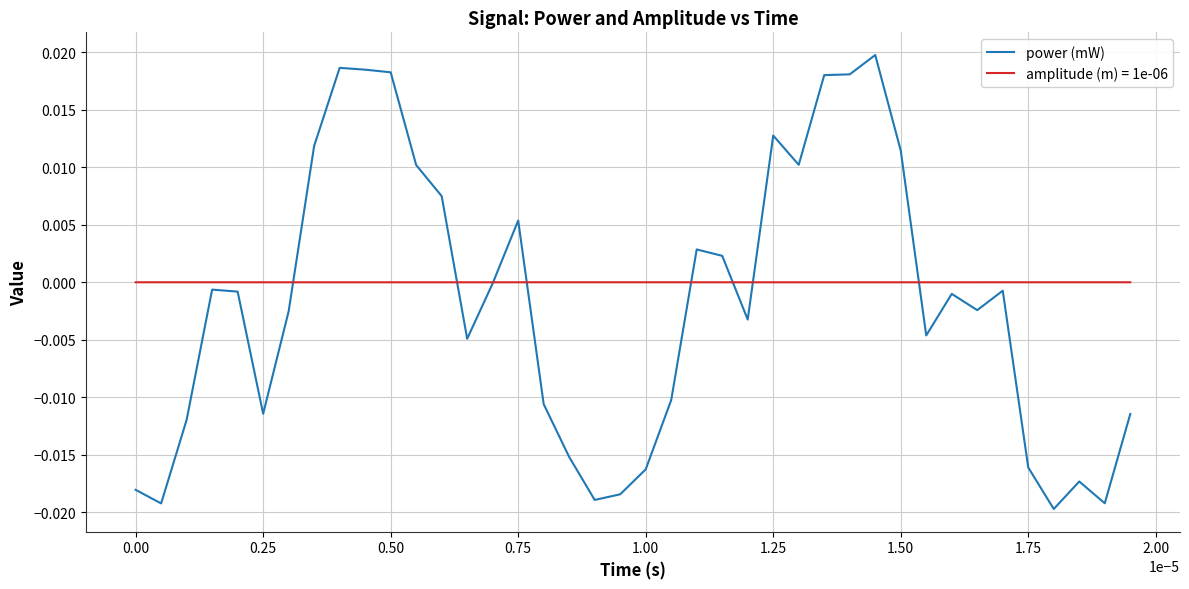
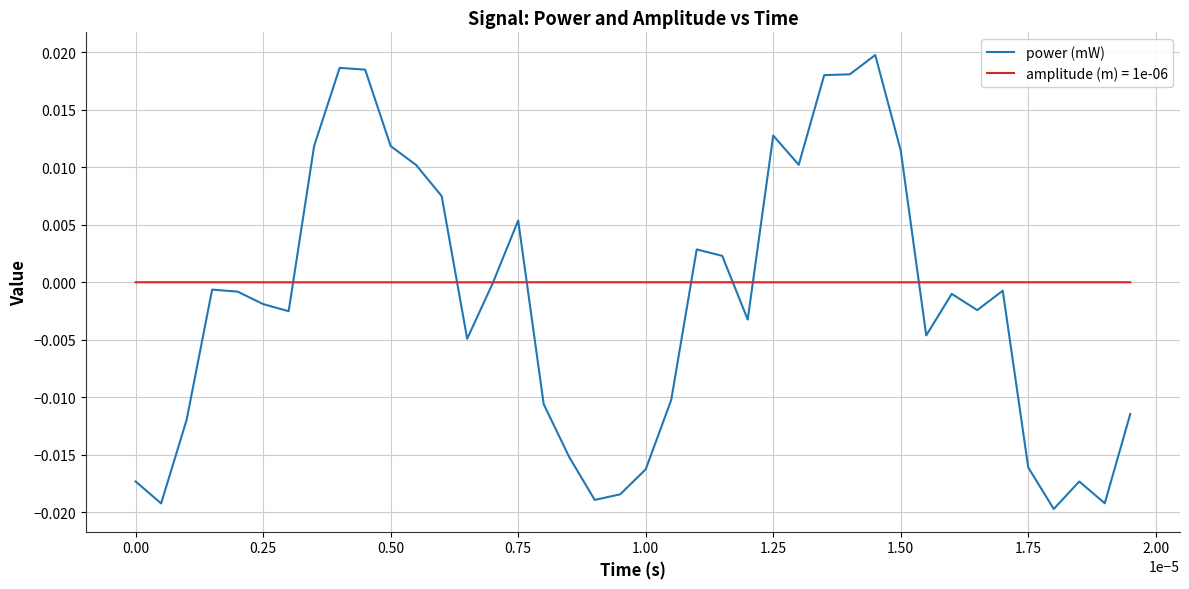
power (mW), 0.00: -0.0180 -> -0.0173
power (mW), 0.25: -0.0114 -> -0.0019
power (mW), 0.50: 0.0183 -> 0.0118
